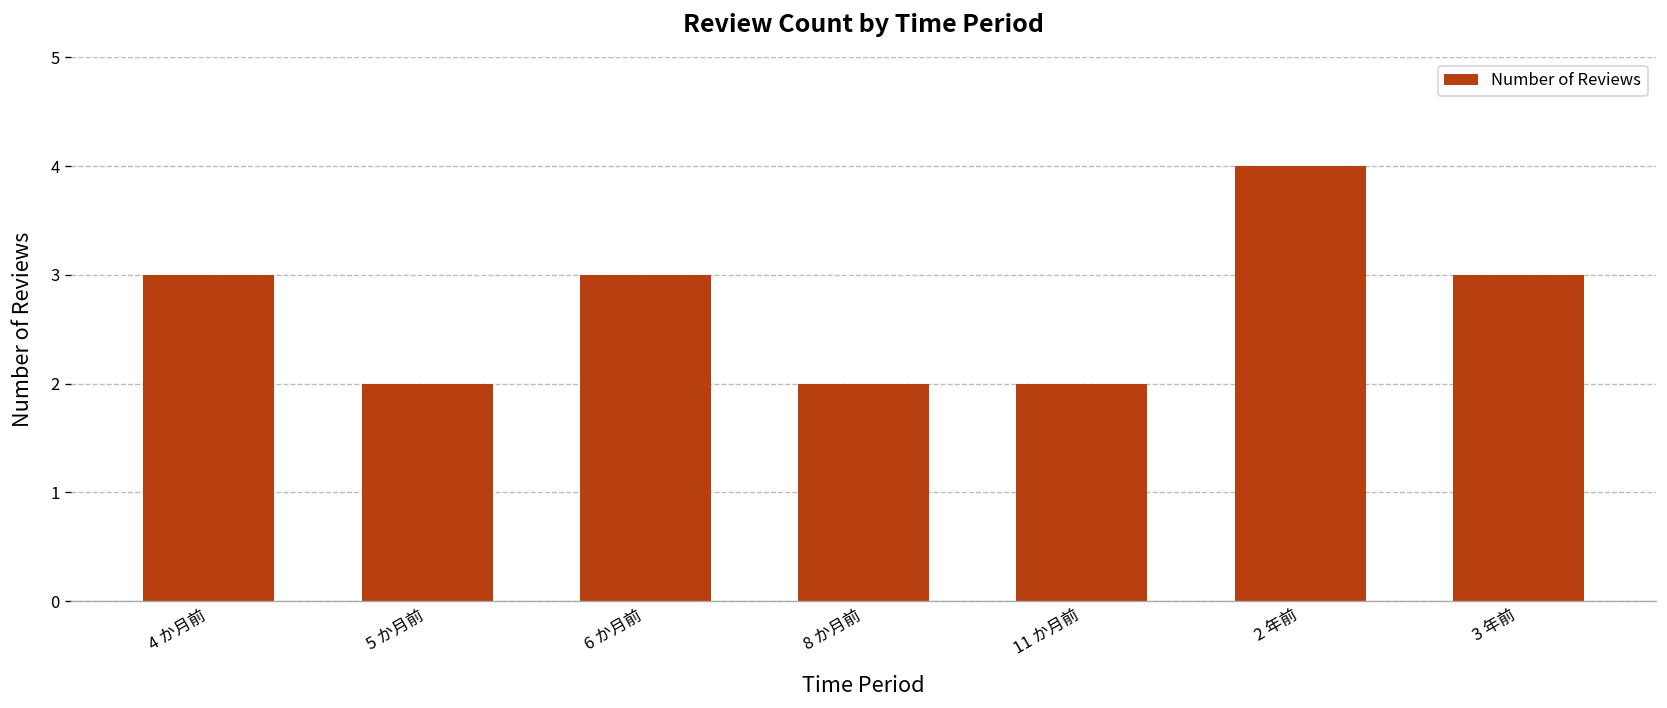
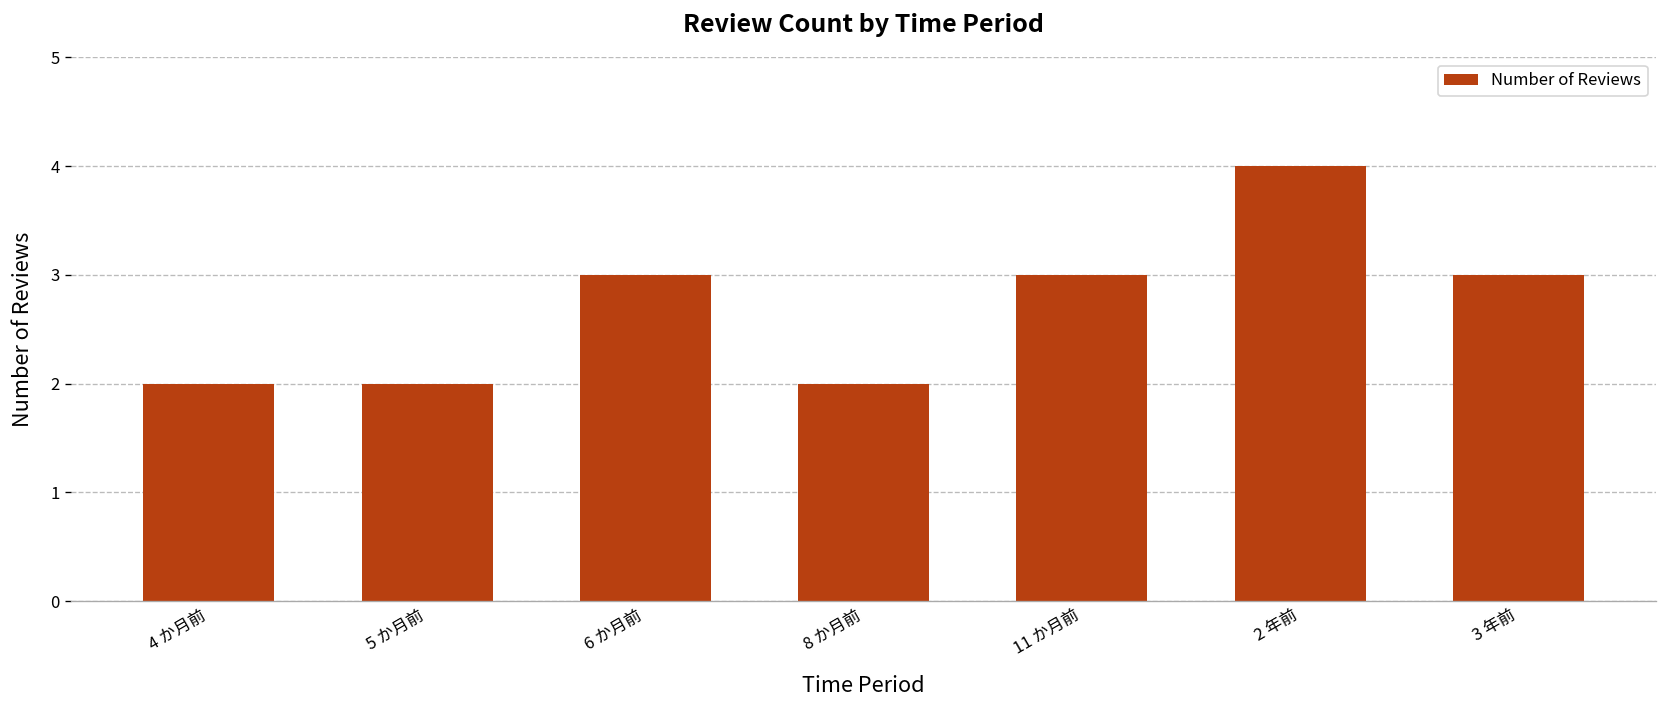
4 か月前: 3 -> 2
11 か月前: 2 -> 3
